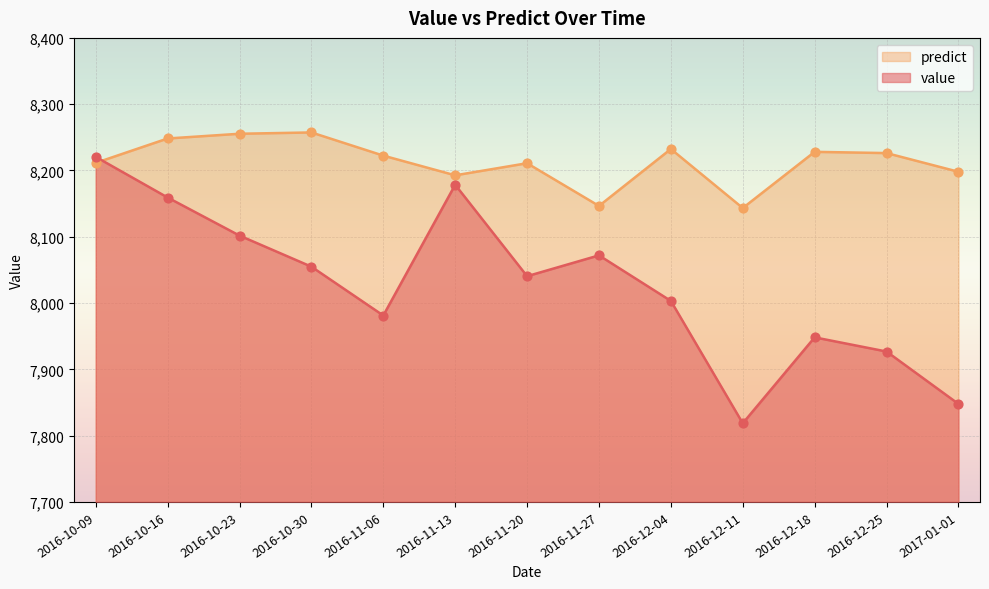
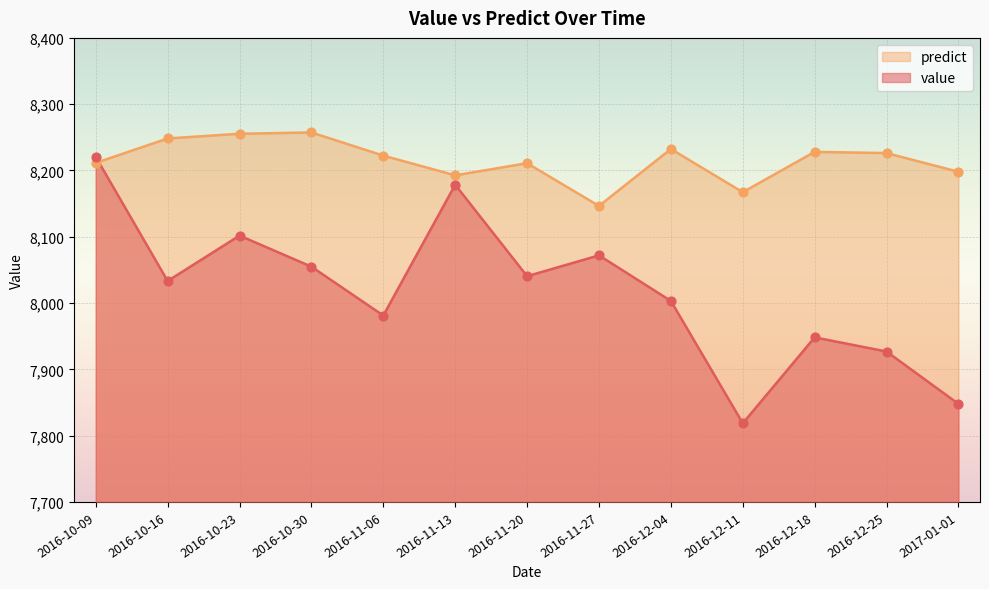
value, 2016-10-16: 8,160 -> 8,030
predict, 2016-12-11: 8,140 -> 8,170
